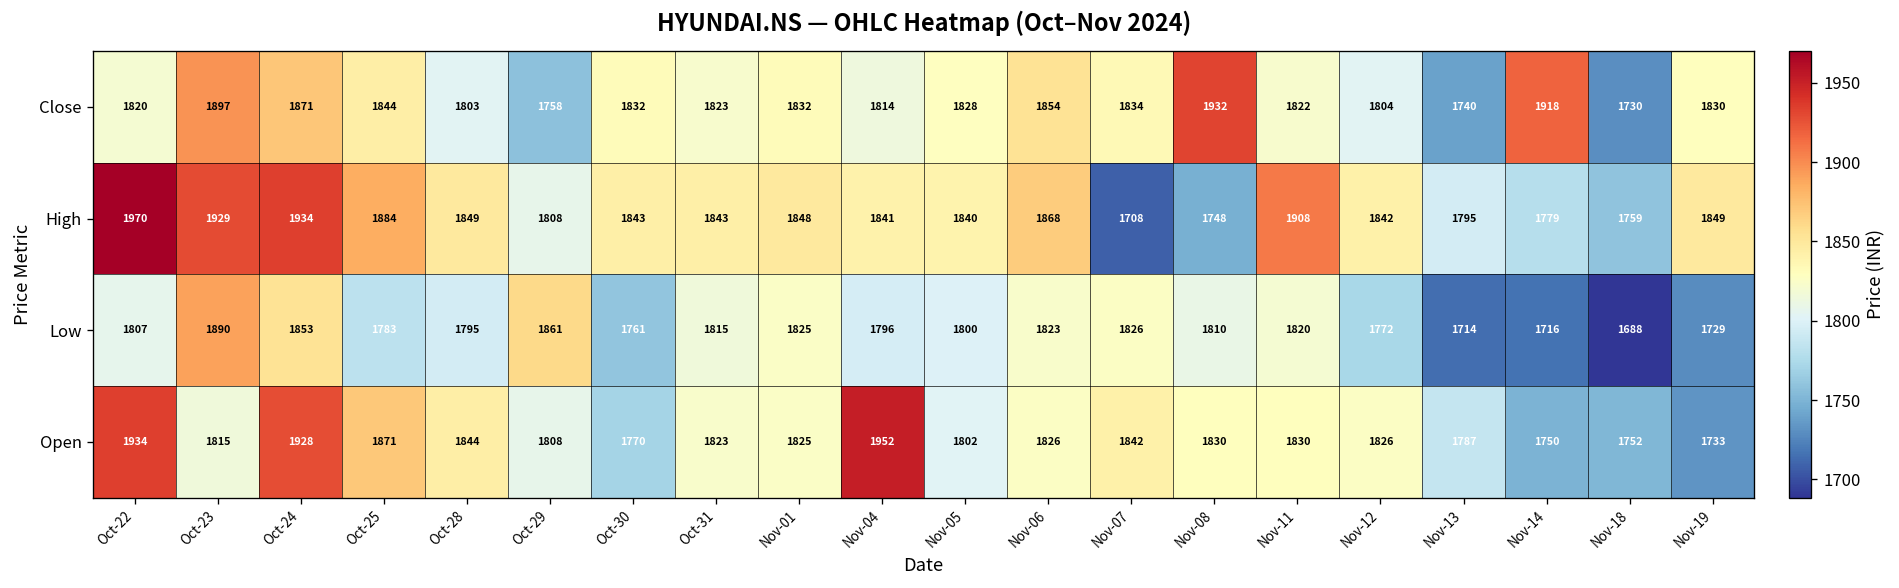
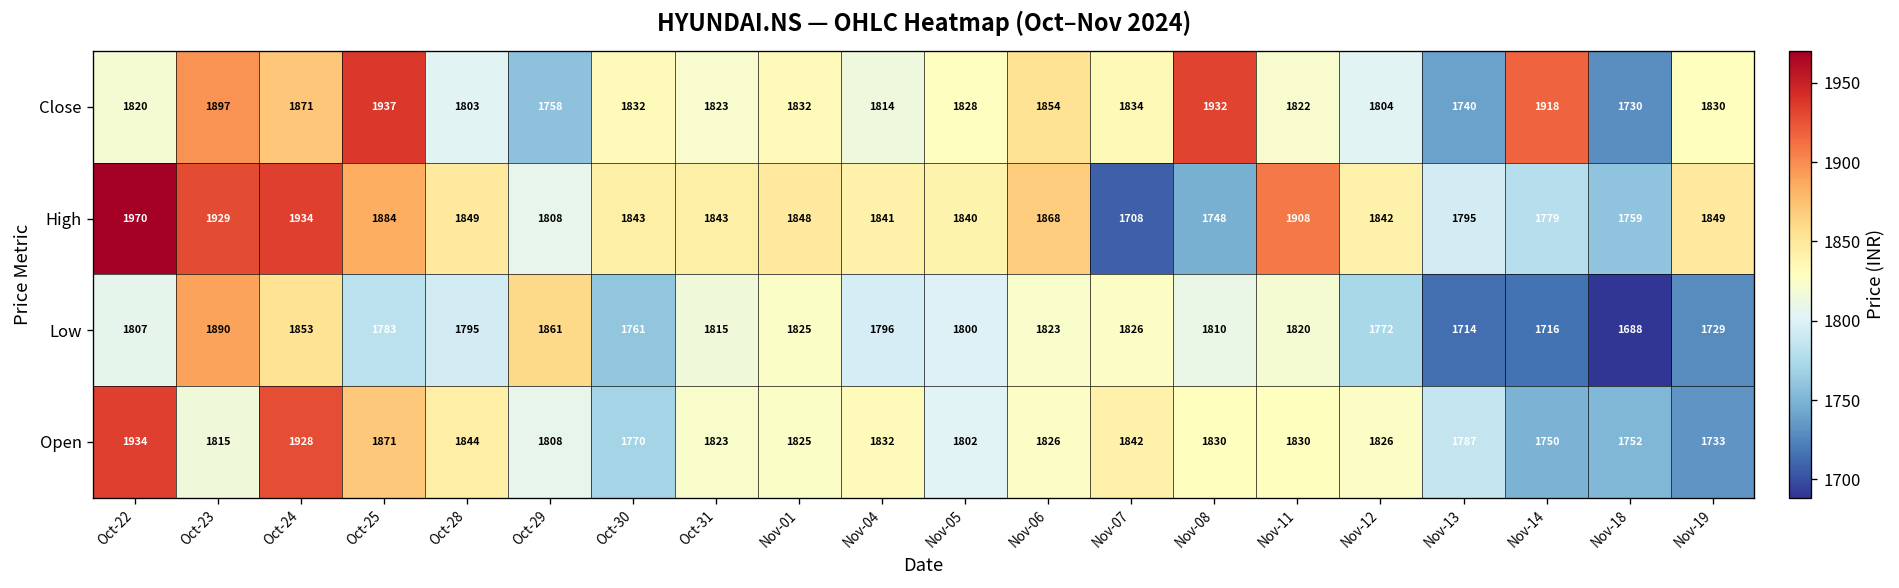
Close, Oct-25: 1844 -> 1937
Open, Nov-04: 1952 -> 1832
